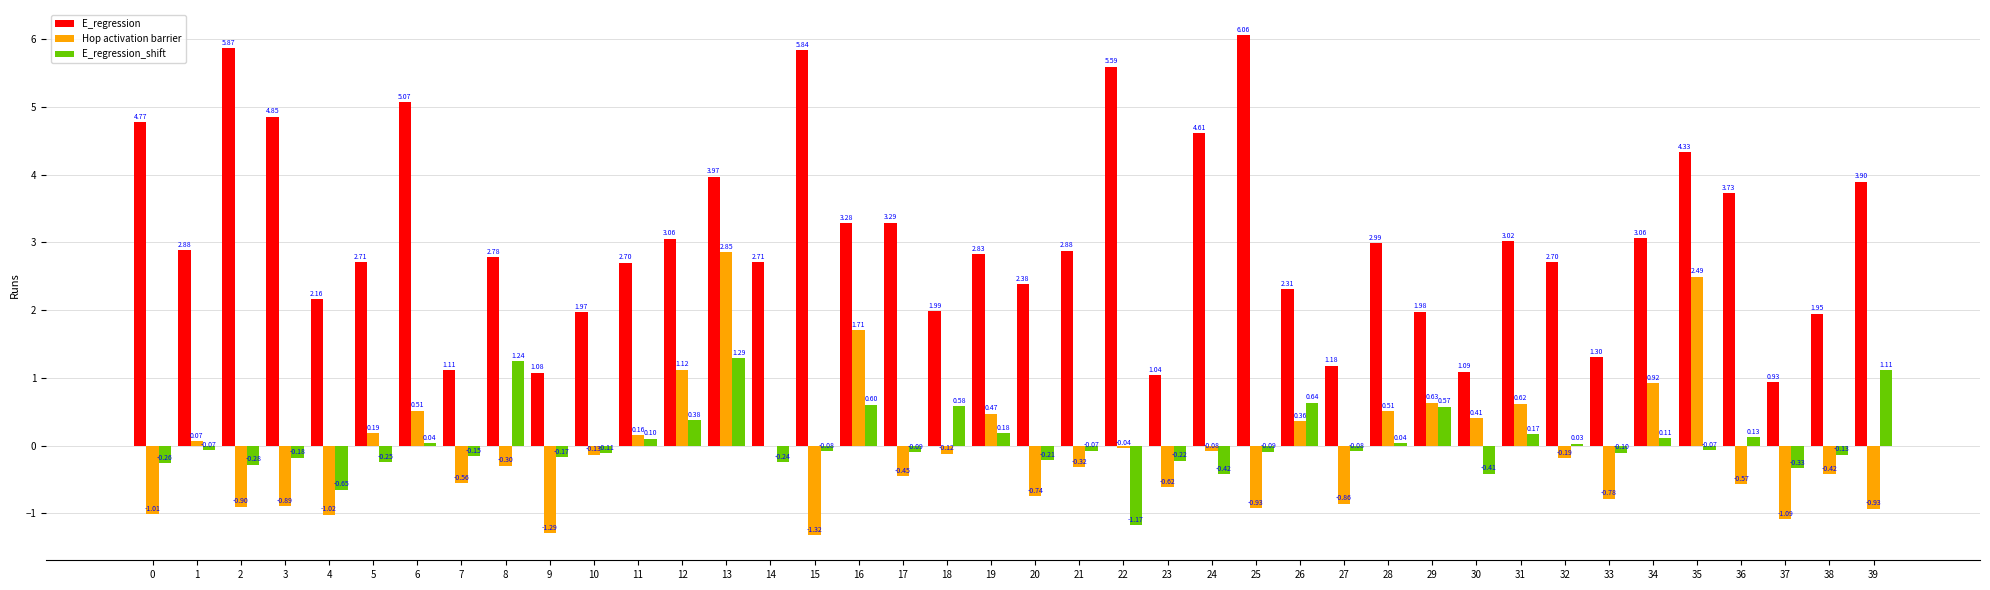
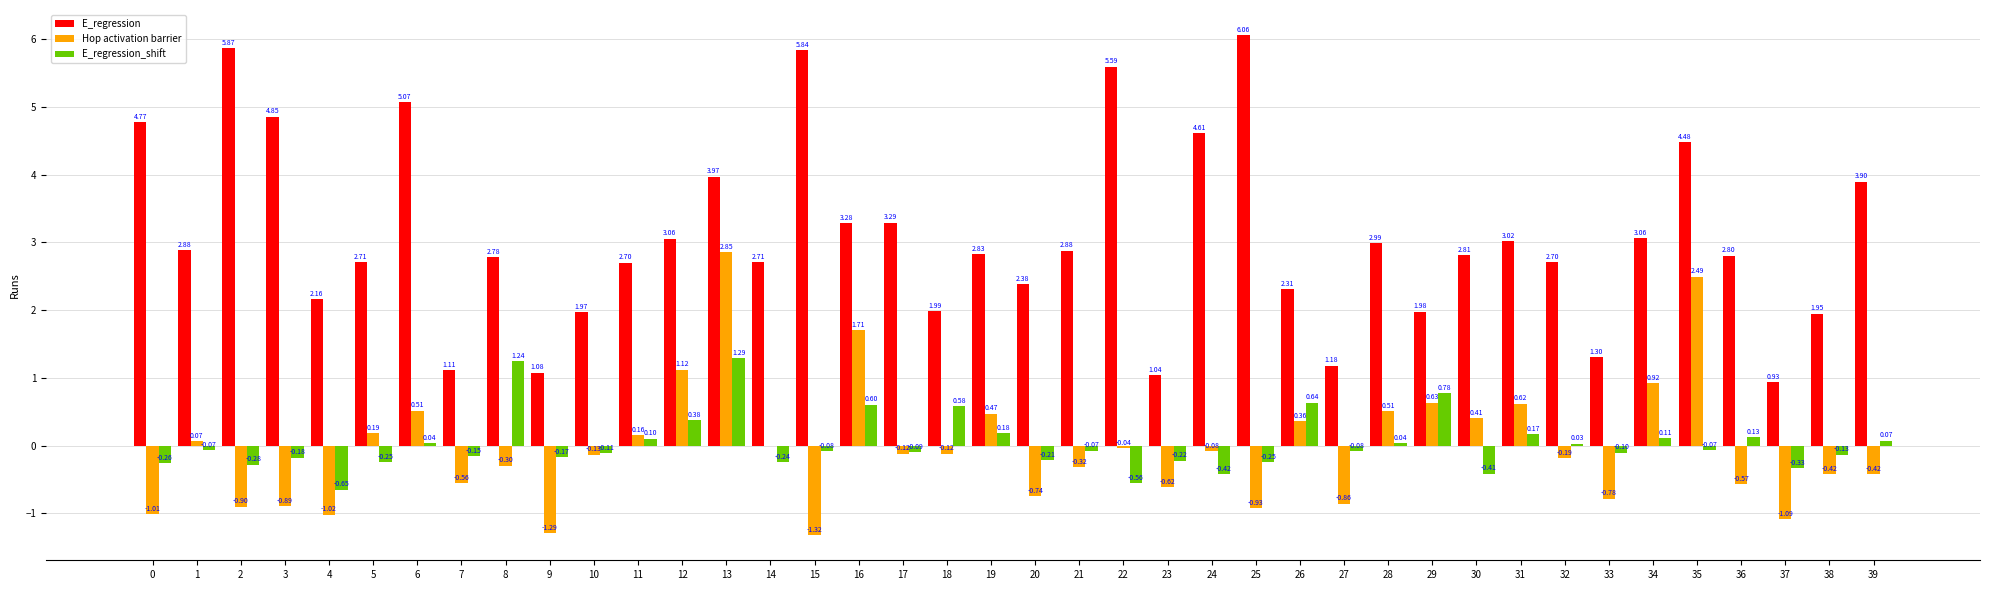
Hop activation barrier, 17: -0.45 -> -0.12
E_regression_shift, 22: -1.17 -> -0.56
E_regression_shift, 25: -0.09 -> -0.25
E_regression_shift, 29: 0.57 -> 0.78
E_regression, 30: 1.09 -> 2.81
E_regression, 35: 4.33 -> 4.48
E_regression, 36: 3.73 -> 2.80
Hop activation barrier, 39: -0.93 -> -0.42
E_regression_shift, 39: 1.11 -> 0.07
